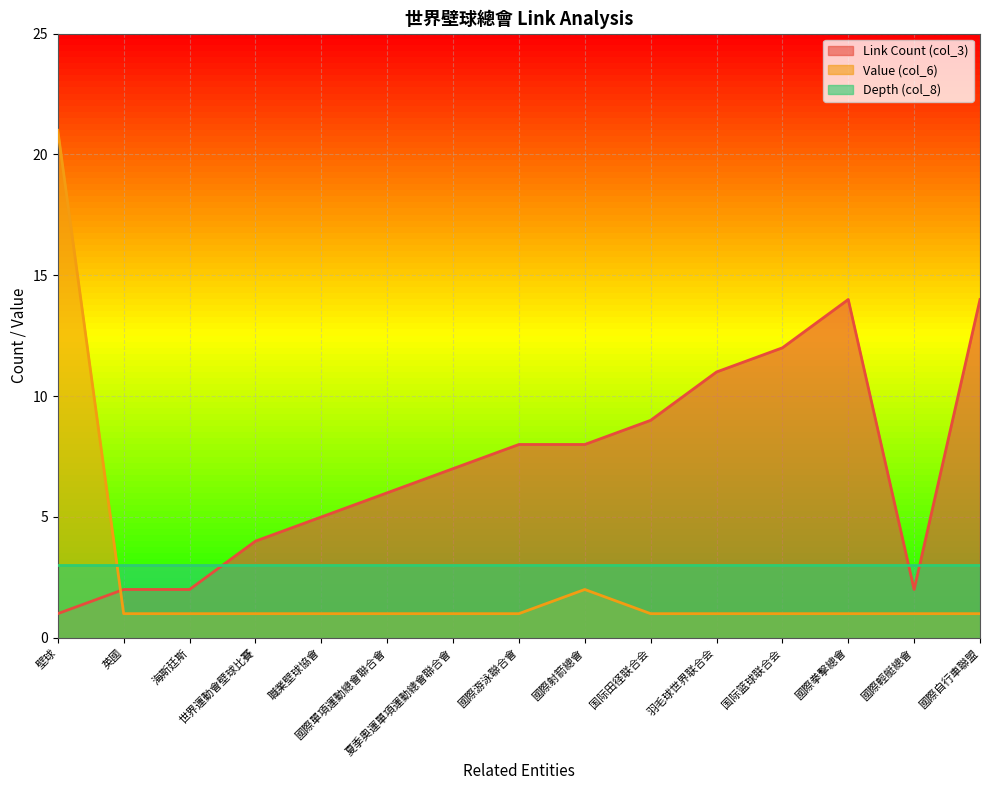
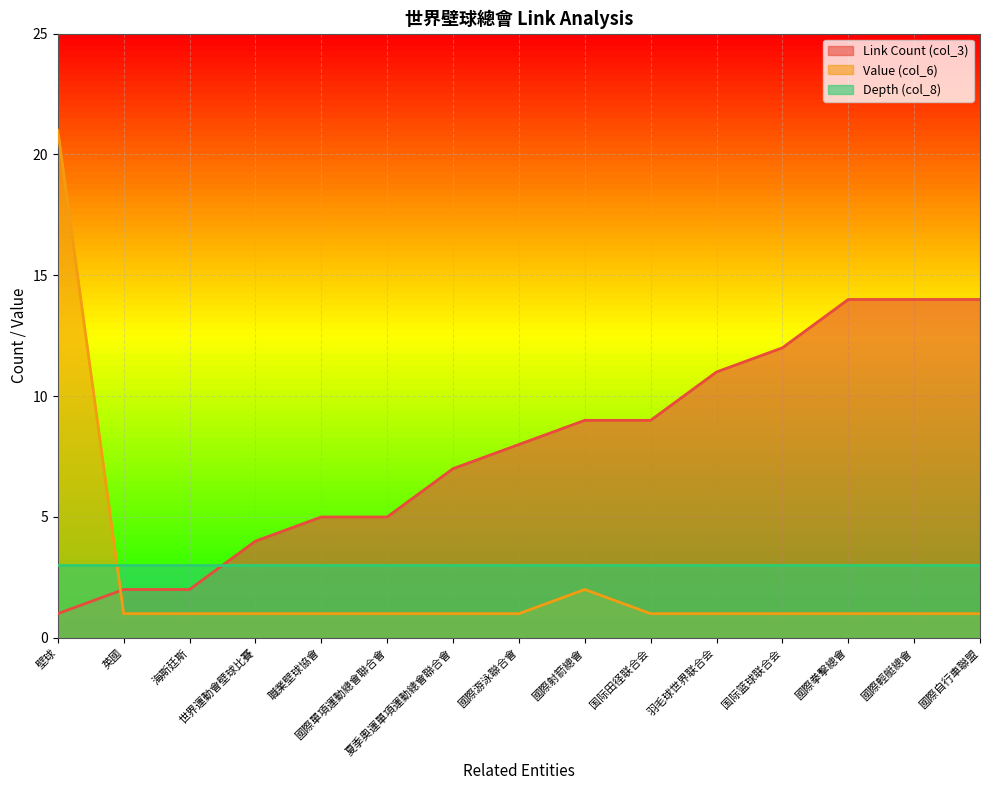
Link Count (col_3), 國際單項運動總會聯合會: 6 -> 5
Link Count (col_3), 國際射箭總會: 8 -> 9
Link Count (col_3), 國際輕艇總會: 2 -> 14
